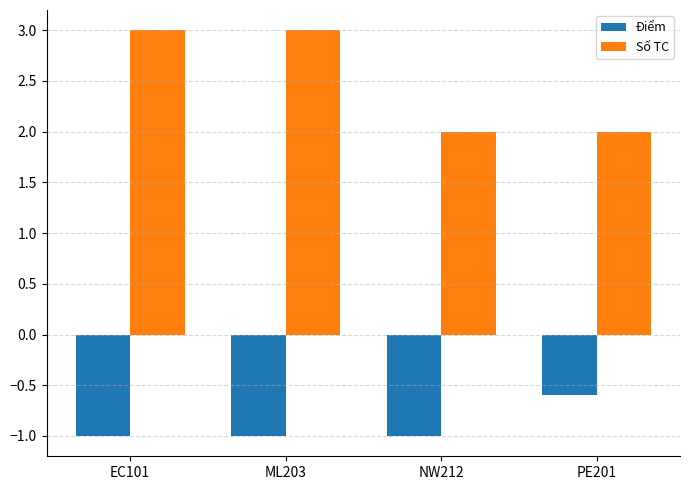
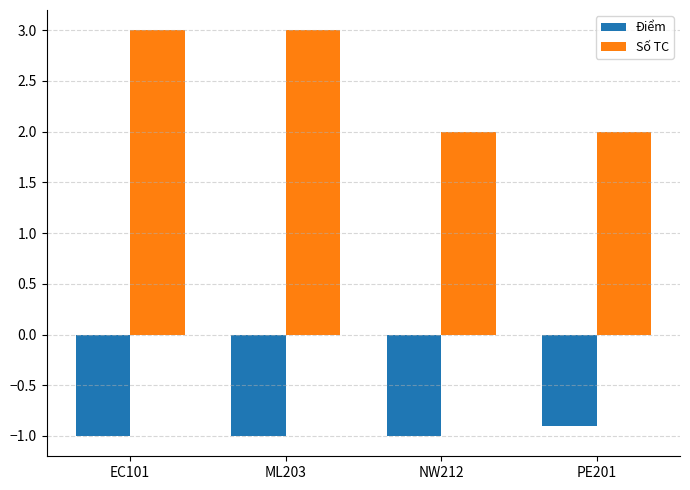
Điểm, PE201: -0.6 -> -0.9
